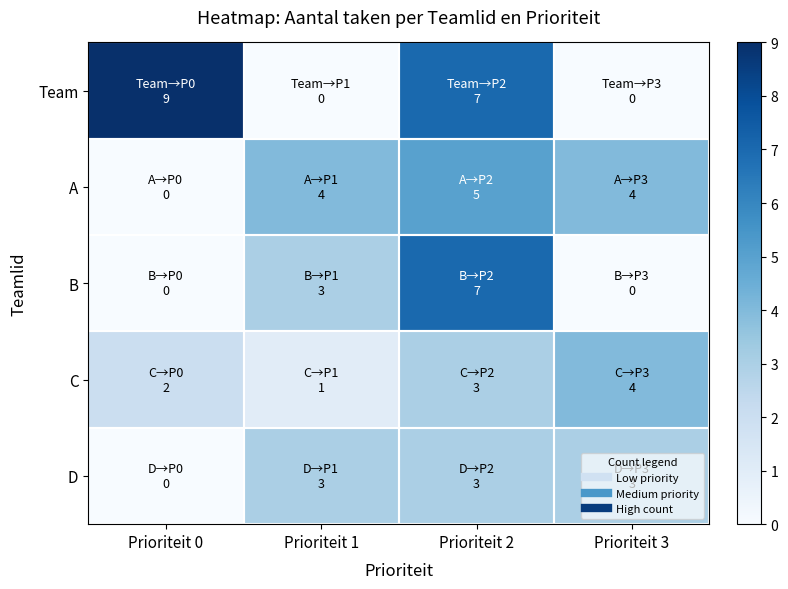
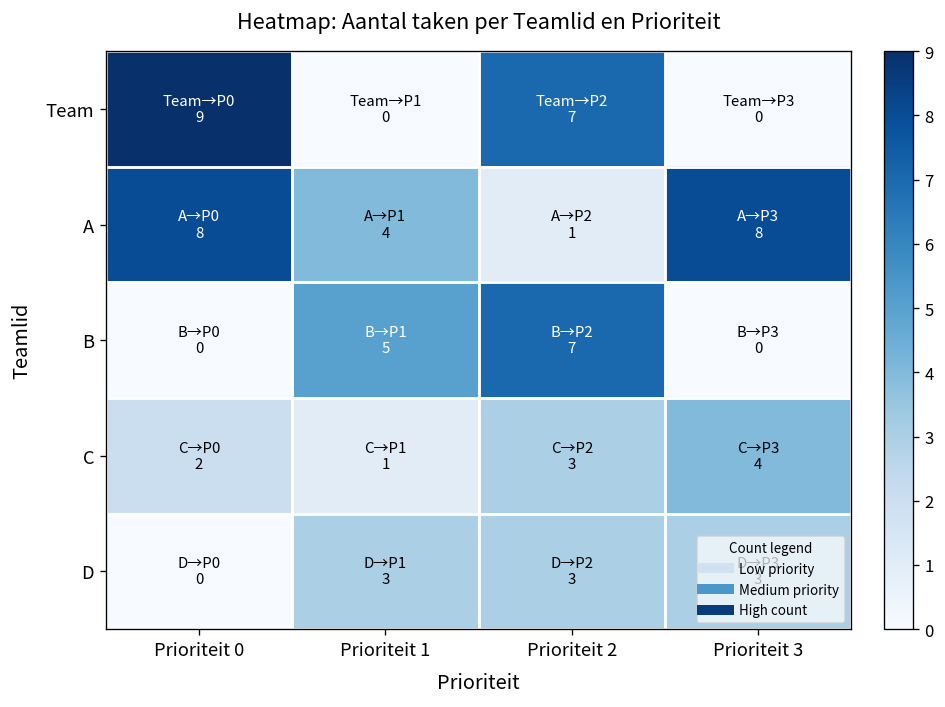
A, Prioriteit 0: 0 -> 8
A, Prioriteit 2: 5 -> 1
A, Prioriteit 3: 4 -> 8
B, Prioriteit 1: 3 -> 5
